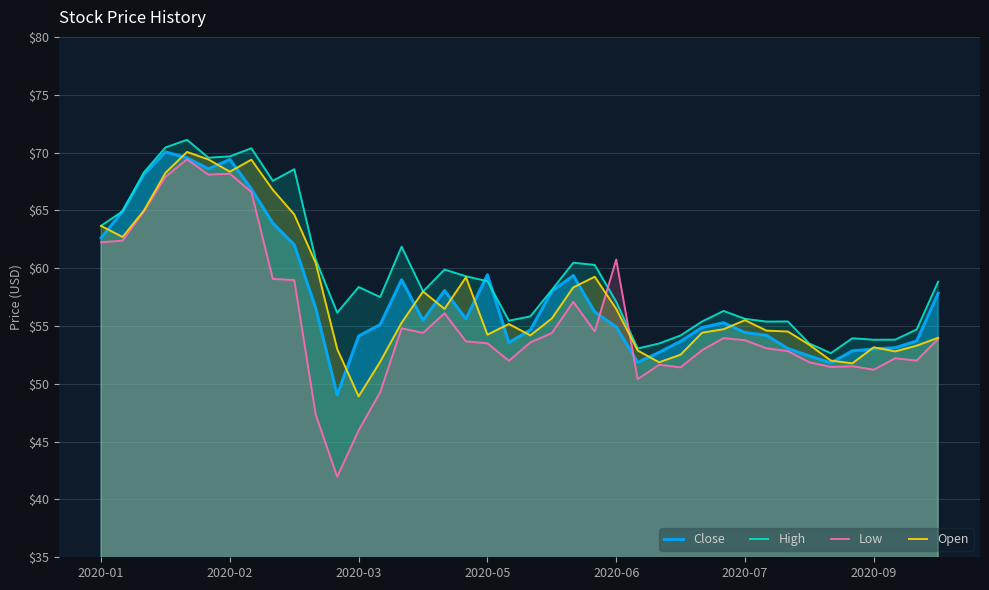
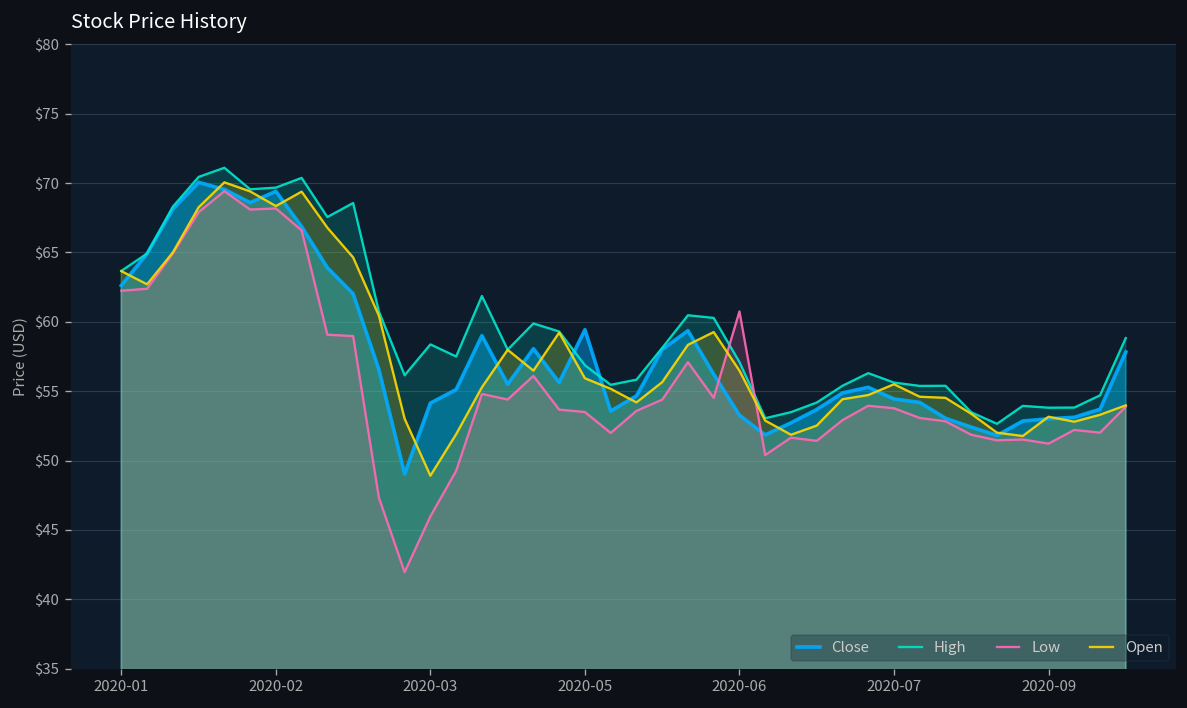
High, 2020-05: $58.9 -> $56.9
Open, 2020-05: $54.3 -> $55.9
Close, 2020-06: $54.9 -> $53.3
